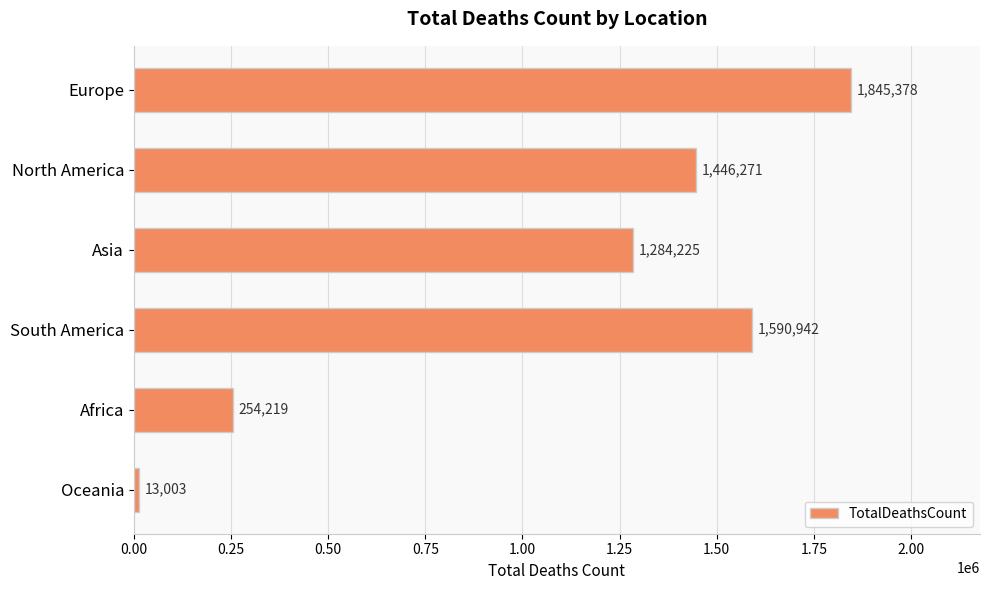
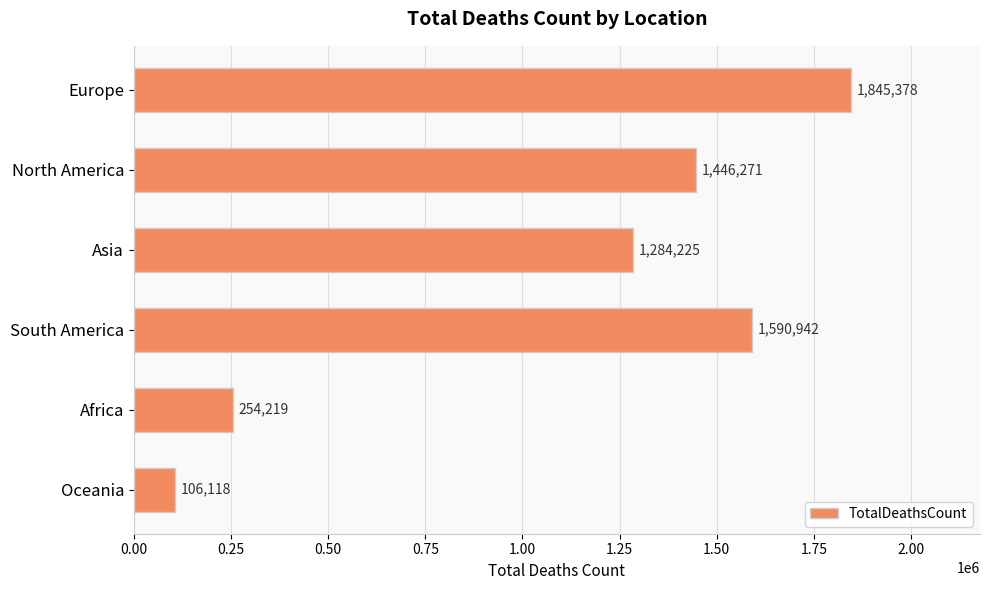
Oceania: 13,003 -> 106,118
